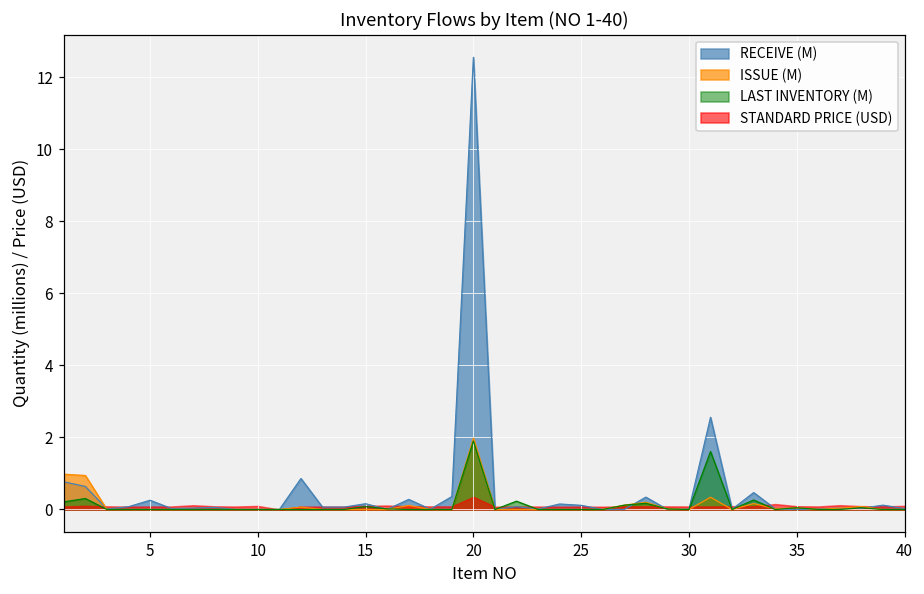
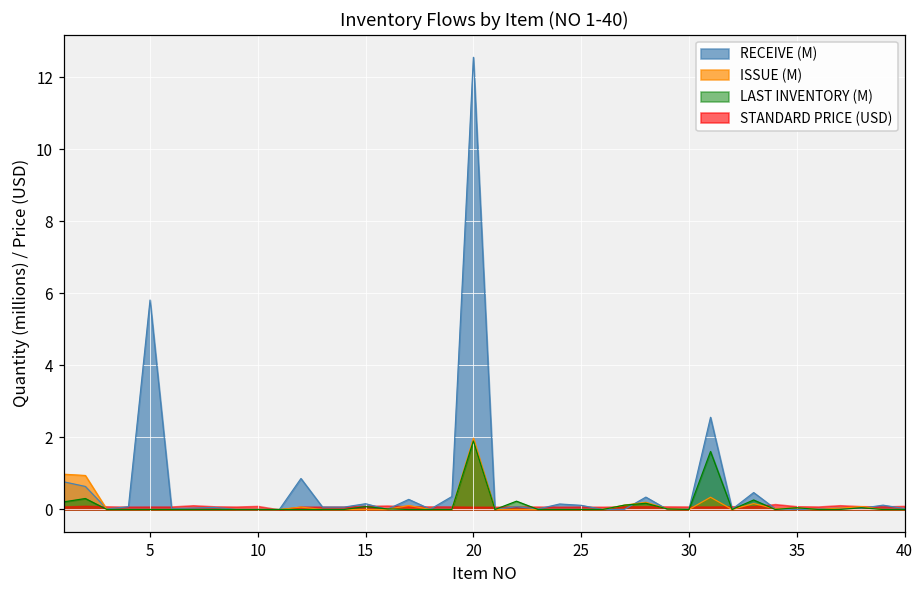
RECEIVE (M), 5: 0.3 -> 5.8
STANDARD PRICE (USD), 20: 0.4 -> 0.1
